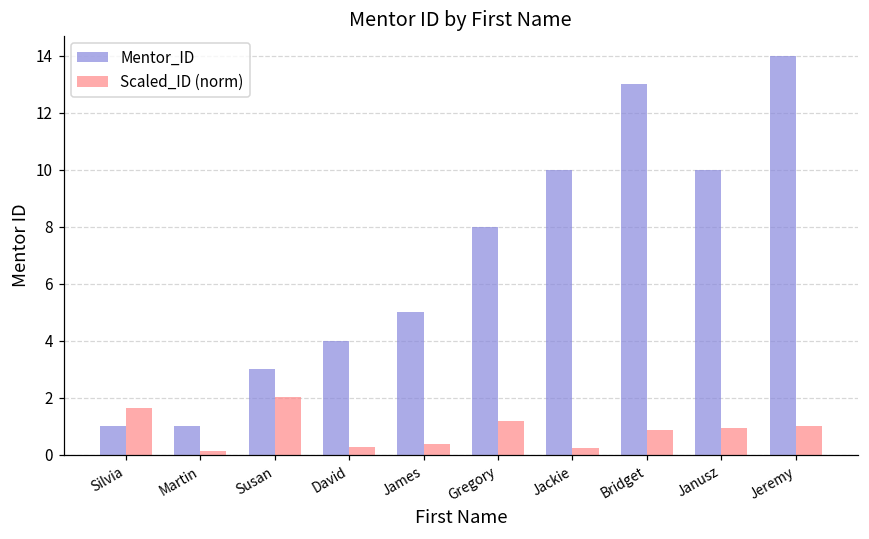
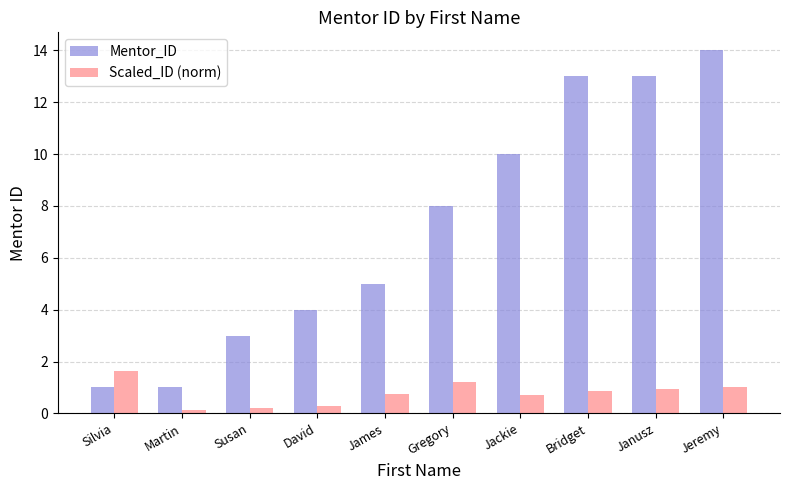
Scaled_ID (norm), Susan: 2.0 -> 0.2
Scaled_ID (norm), James: 0.4 -> 0.8
Scaled_ID (norm), Jackie: 0.2 -> 0.7
Mentor_ID, Janusz: 10 -> 13
